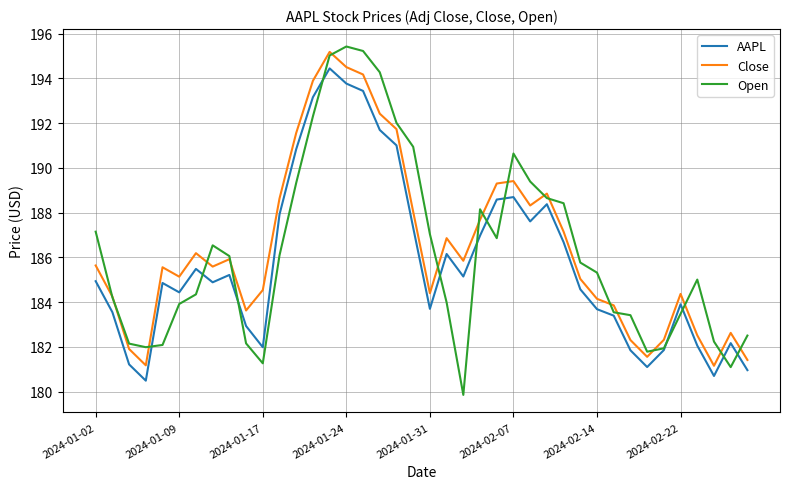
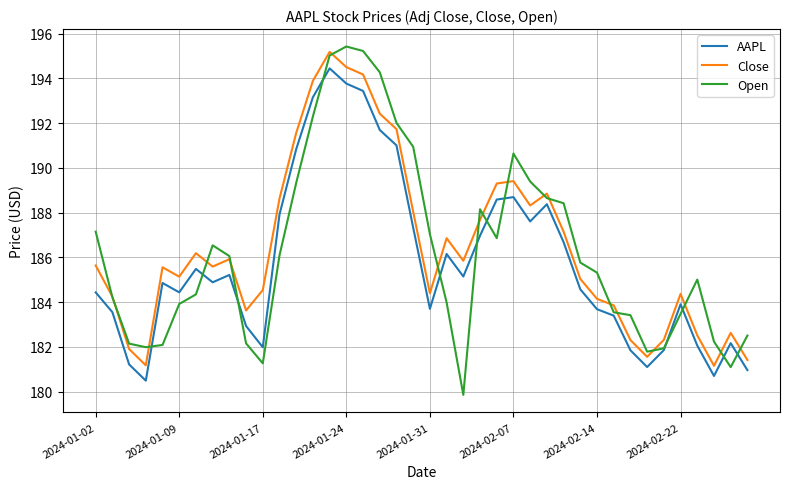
AAPL, 2024-01-02: 184.9 -> 184.4
